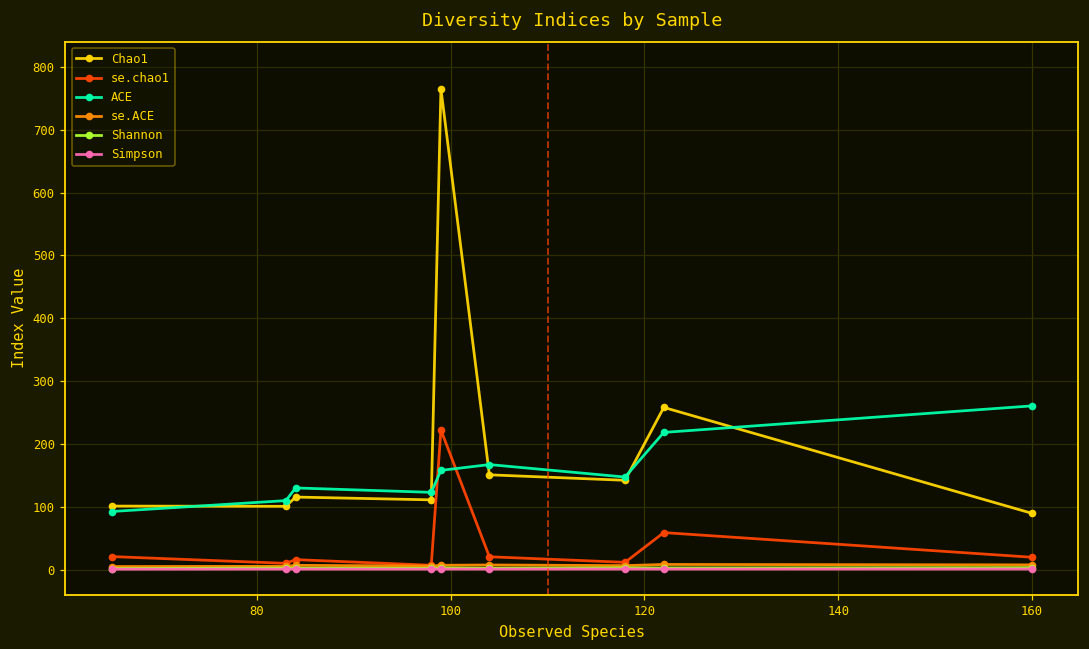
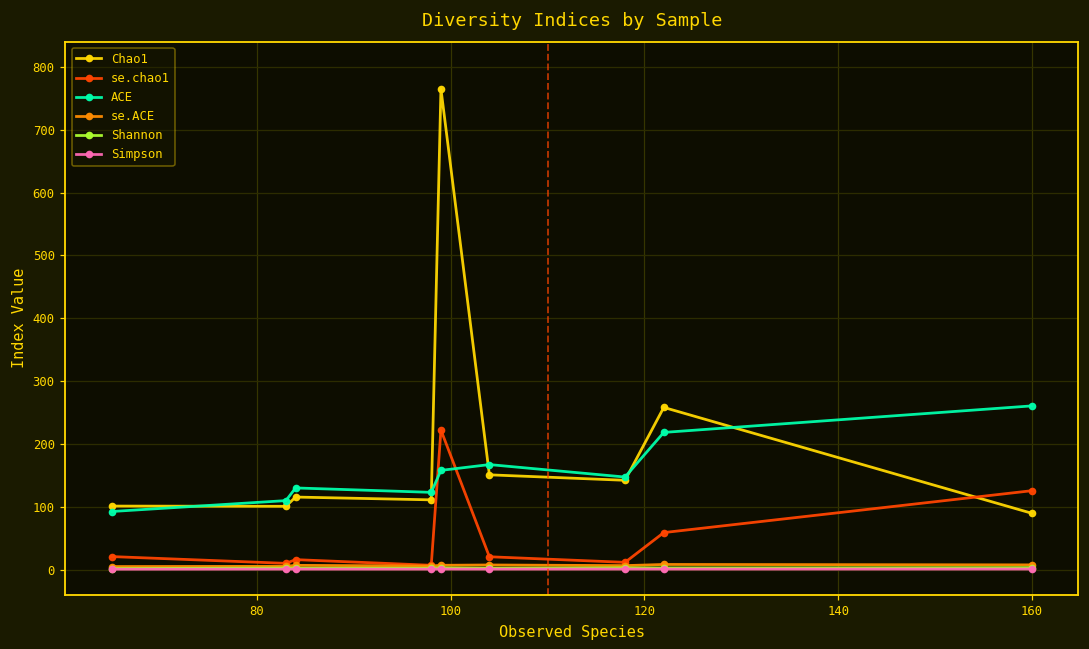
se.chao1, 160: 20 -> 130
